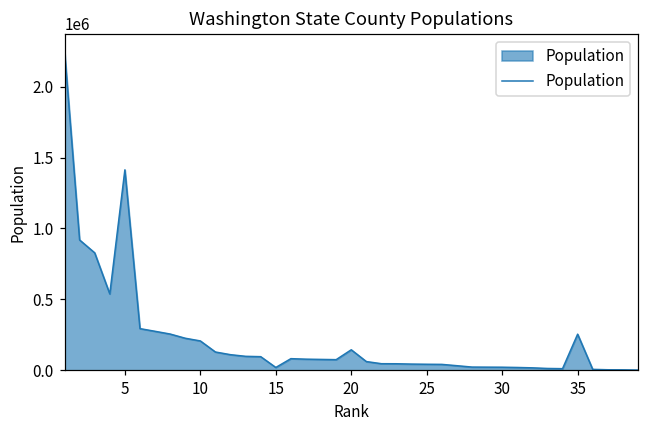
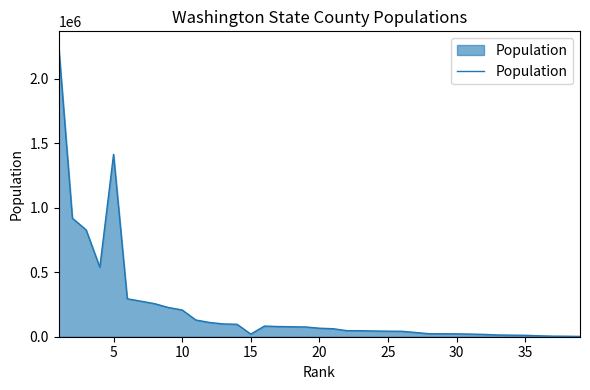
20: 150000 -> 70000
35: 260000 -> 10000
